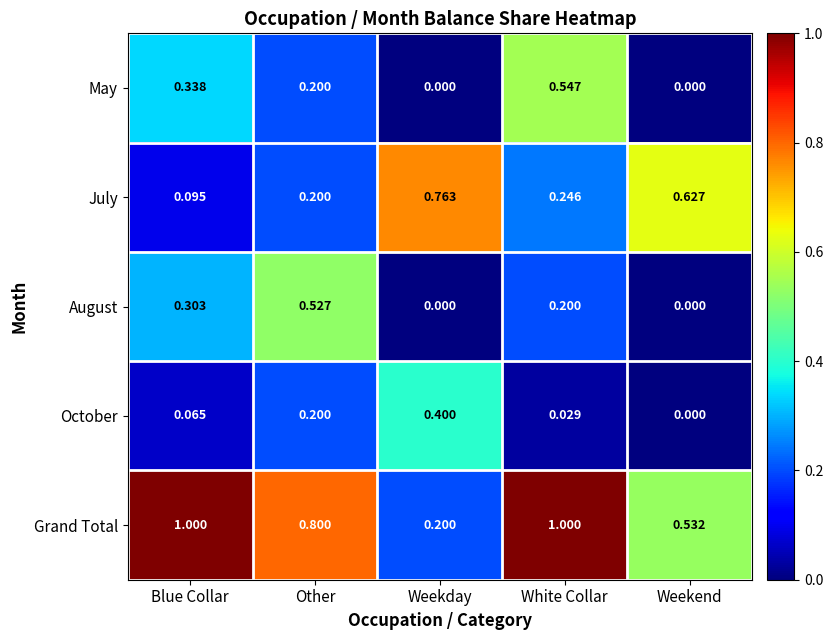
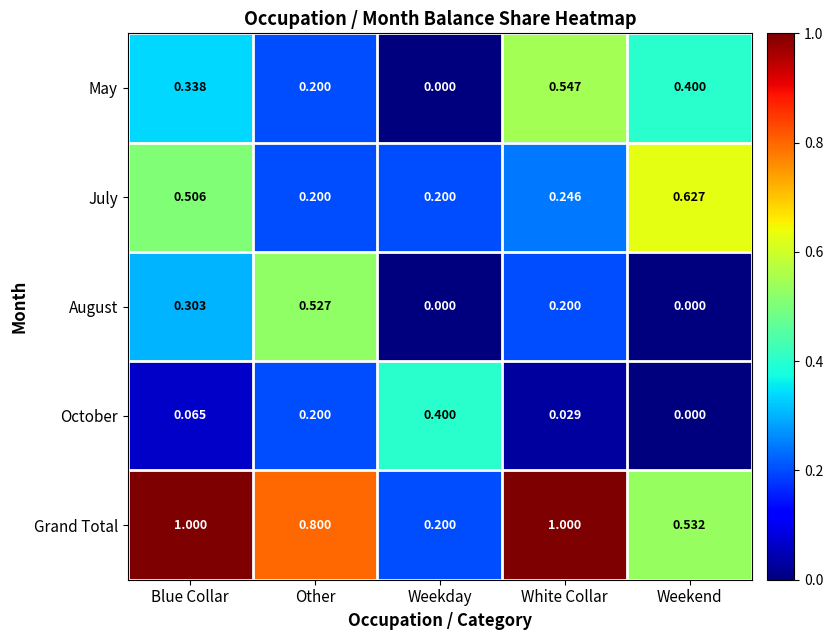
May, Weekend: 0.000 -> 0.400
July, Blue Collar: 0.095 -> 0.506
July, Weekday: 0.763 -> 0.200
